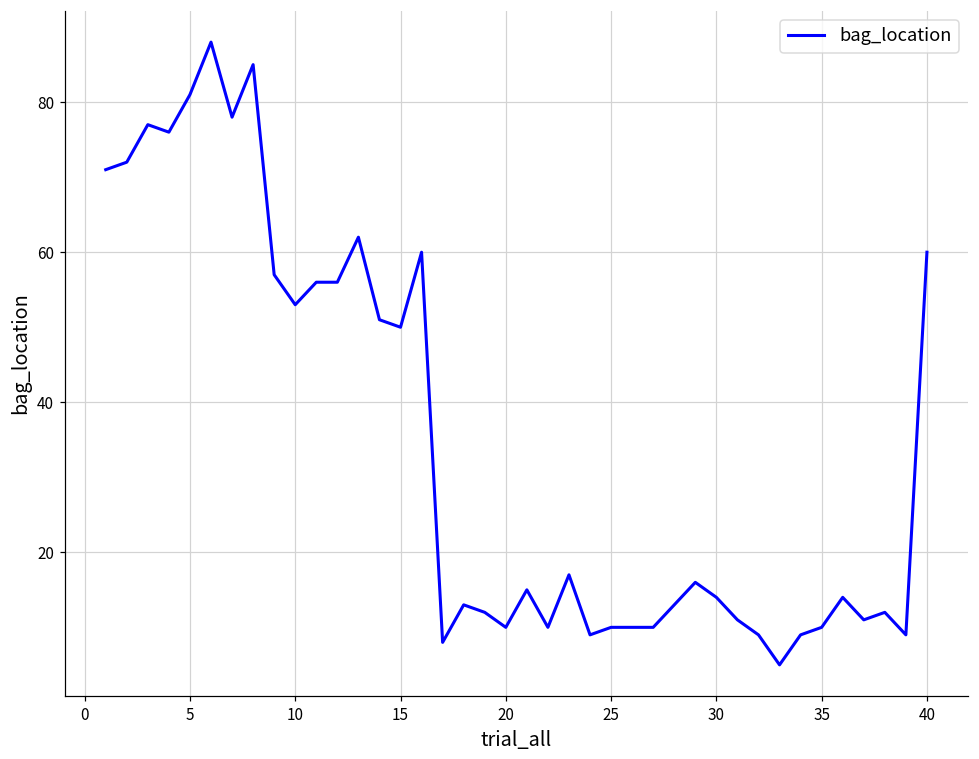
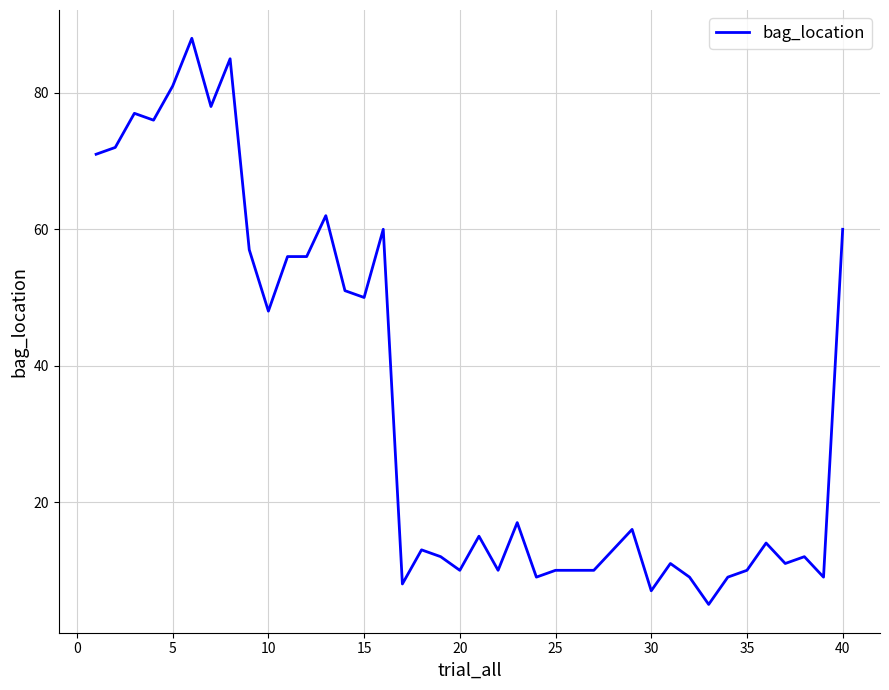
10: 53 -> 48
30: 14 -> 7
